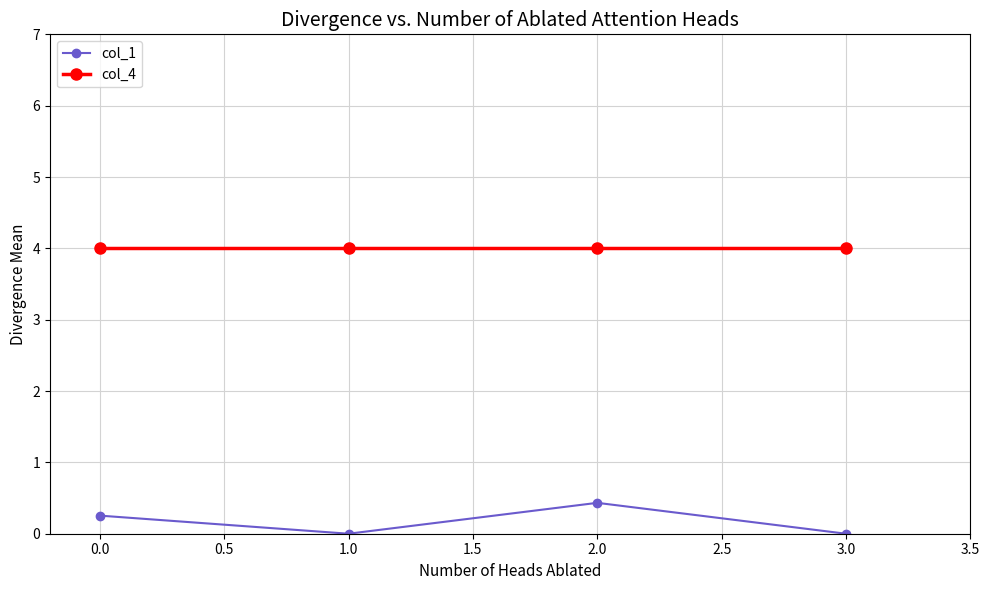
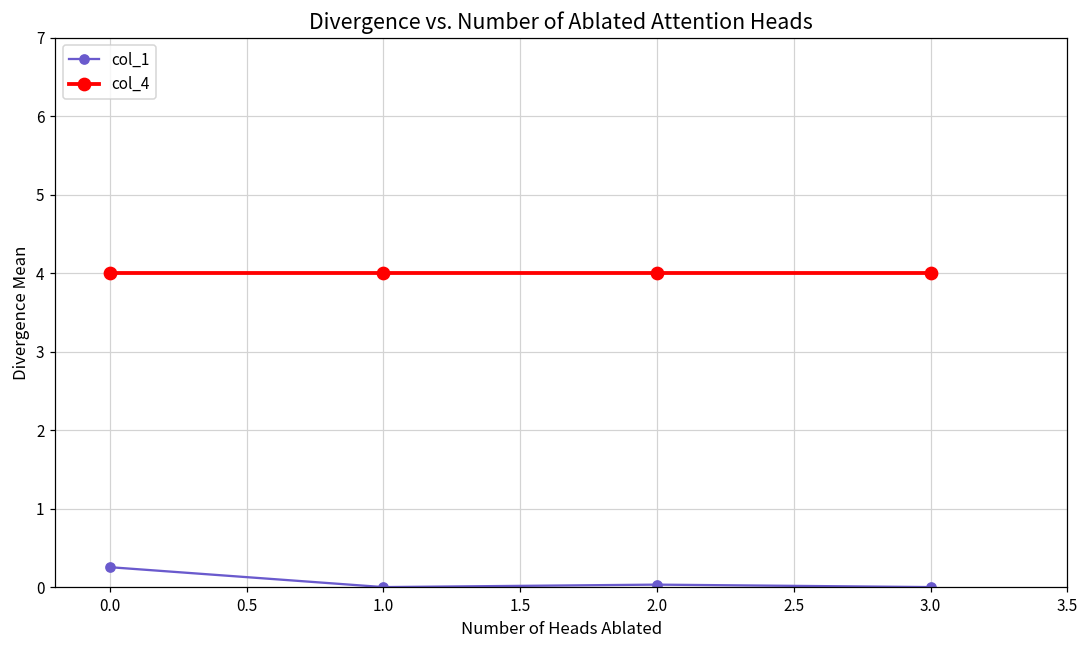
col_1, 2.0: 0.4 -> 0.0
